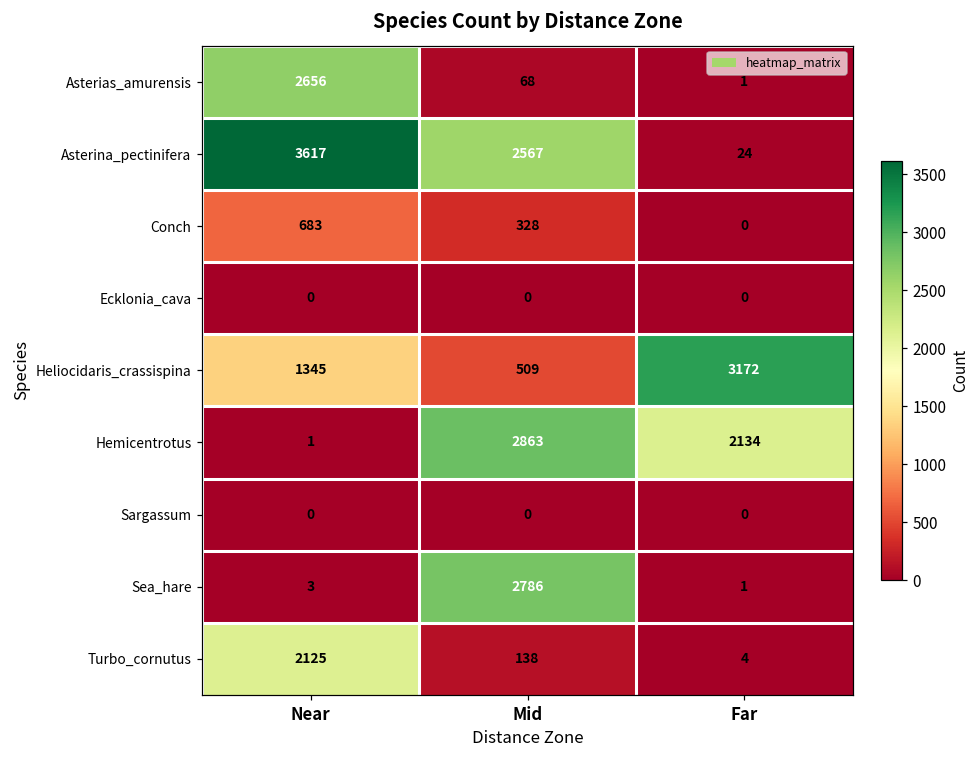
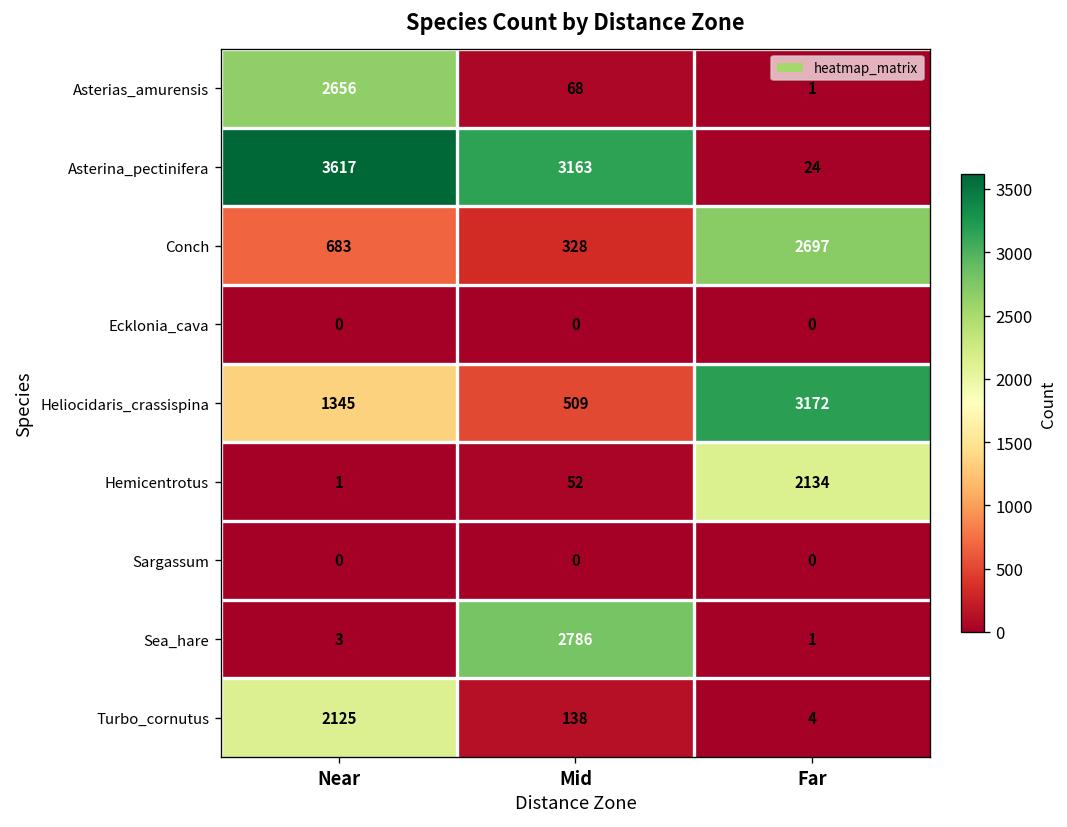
Asterina_pectinifera, Mid: 2567 -> 3163
Conch, Far: 0 -> 2697
Hemicentrotus, Mid: 2863 -> 52
